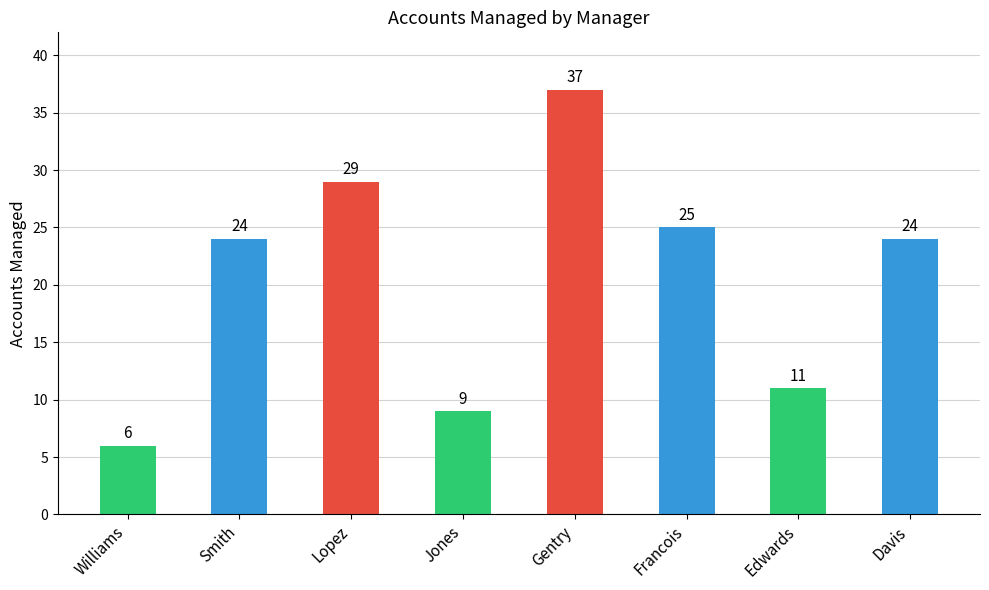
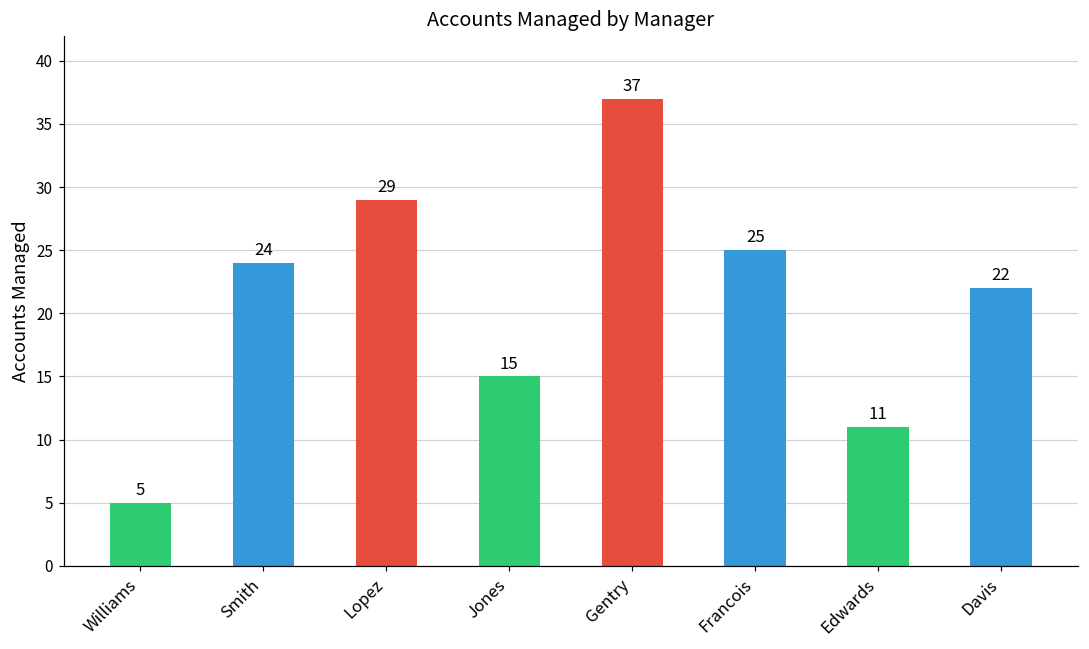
Williams: 6 -> 5
Jones: 9 -> 15
Davis: 24 -> 22
